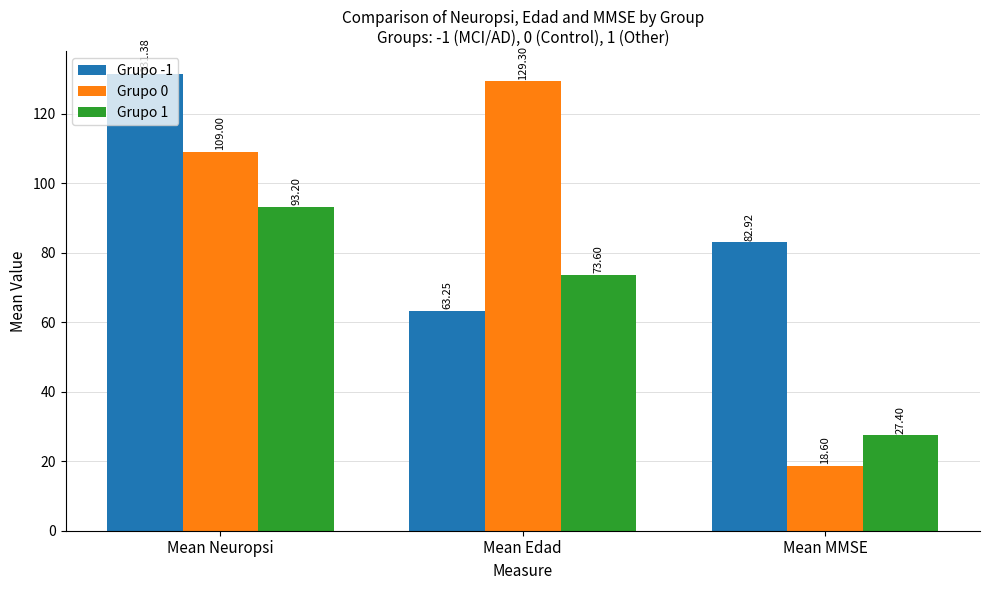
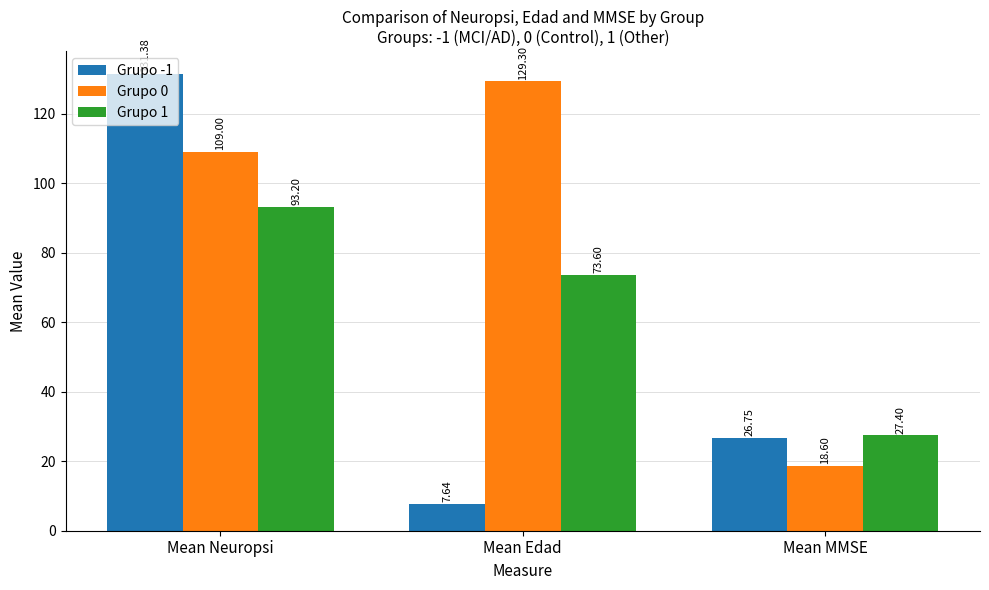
Grupo -1, Mean Edad: 63.25 -> 7.64
Grupo -1, Mean MMSE: 82.92 -> 26.75
